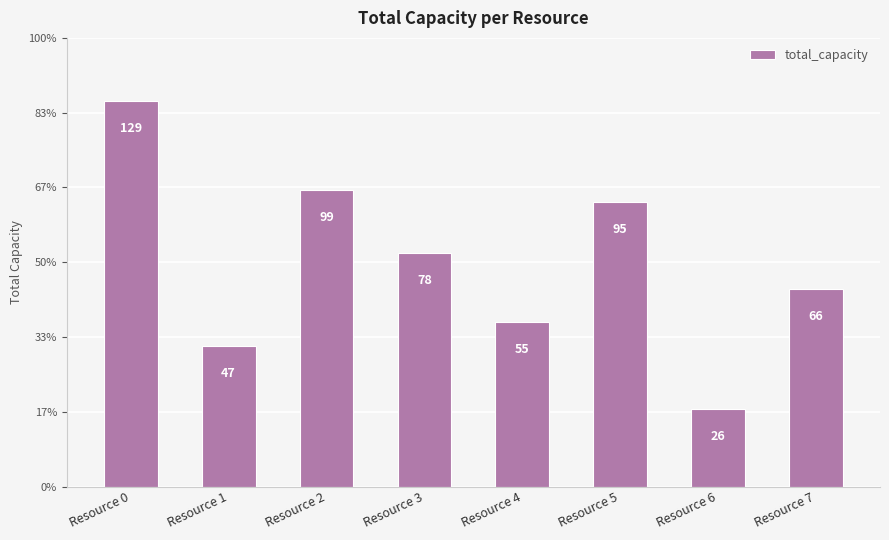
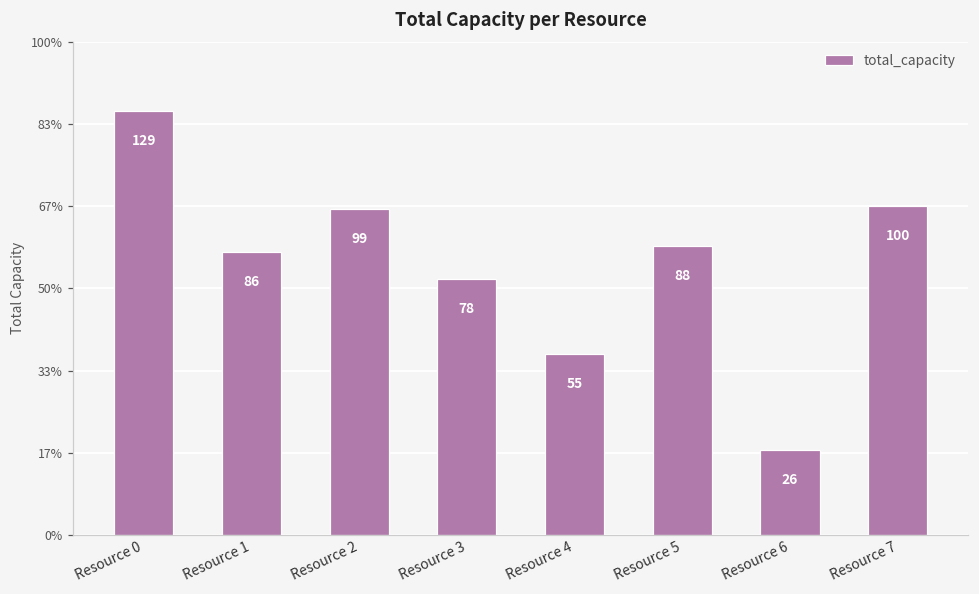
Resource 1: 47 -> 86
Resource 5: 95 -> 88
Resource 7: 66 -> 100
